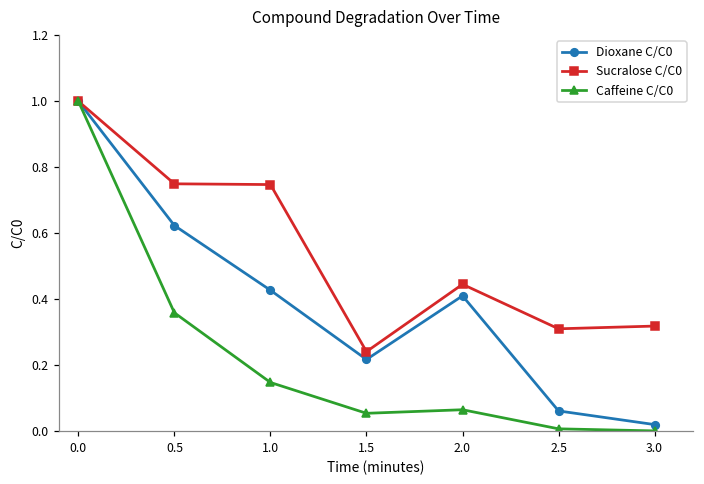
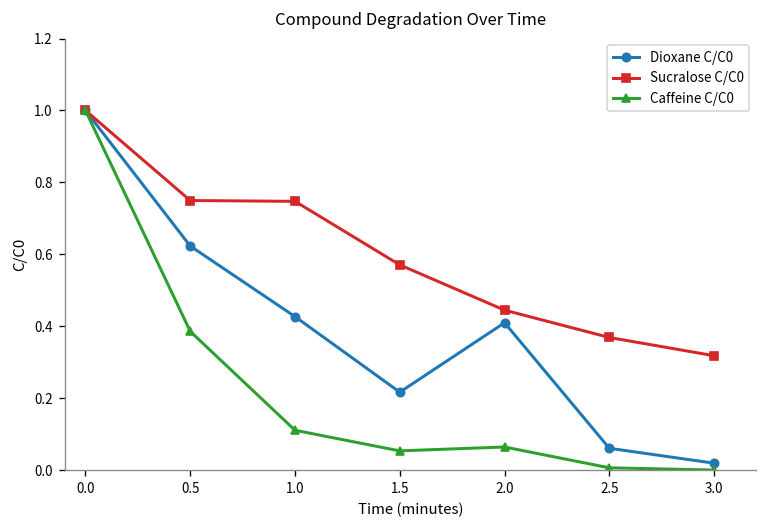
Caffeine C/C0, 0.5: 0.36 -> 0.39
Caffeine C/C0, 1.0: 0.15 -> 0.11
Sucralose C/C0, 1.5: 0.24 -> 0.57
Sucralose C/C0, 2.5: 0.31 -> 0.37
